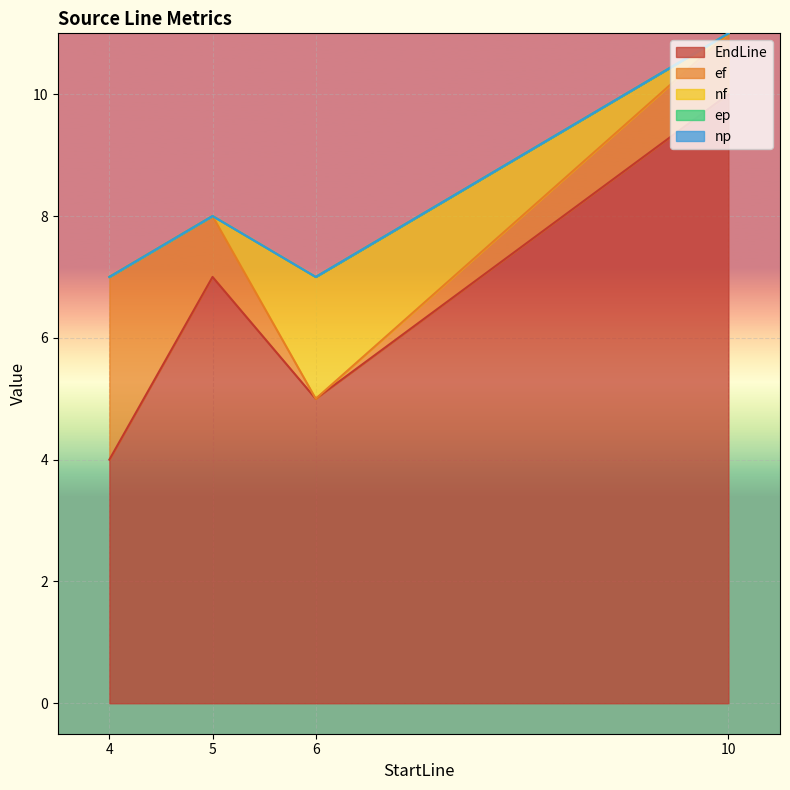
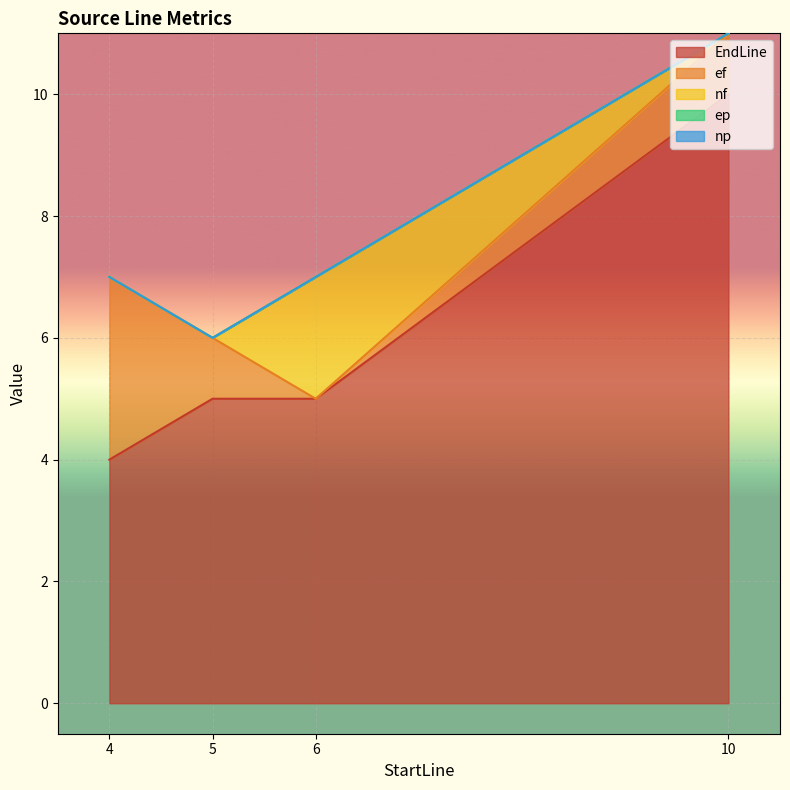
EndLine, 5: 7 -> 5
